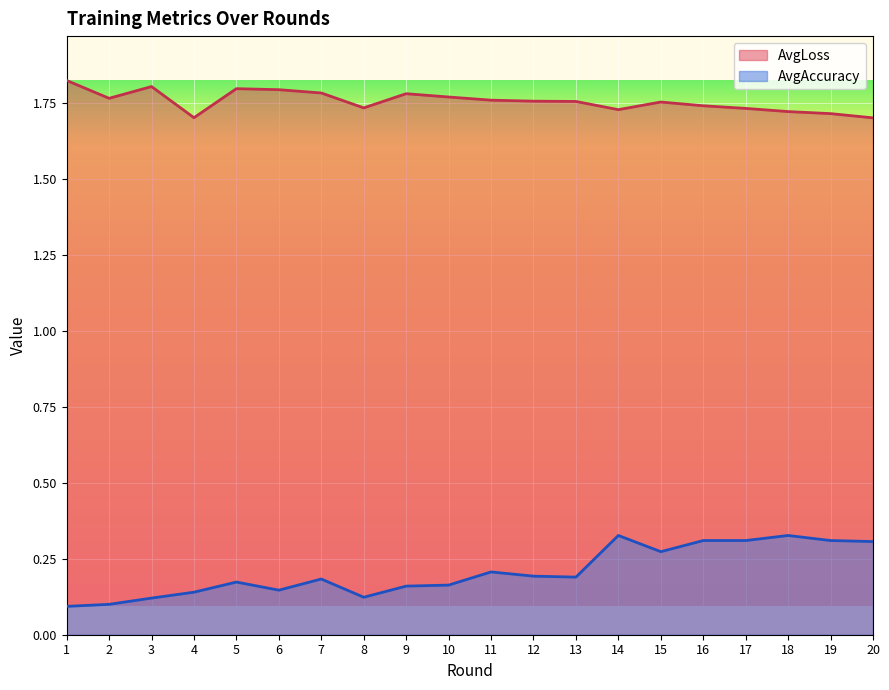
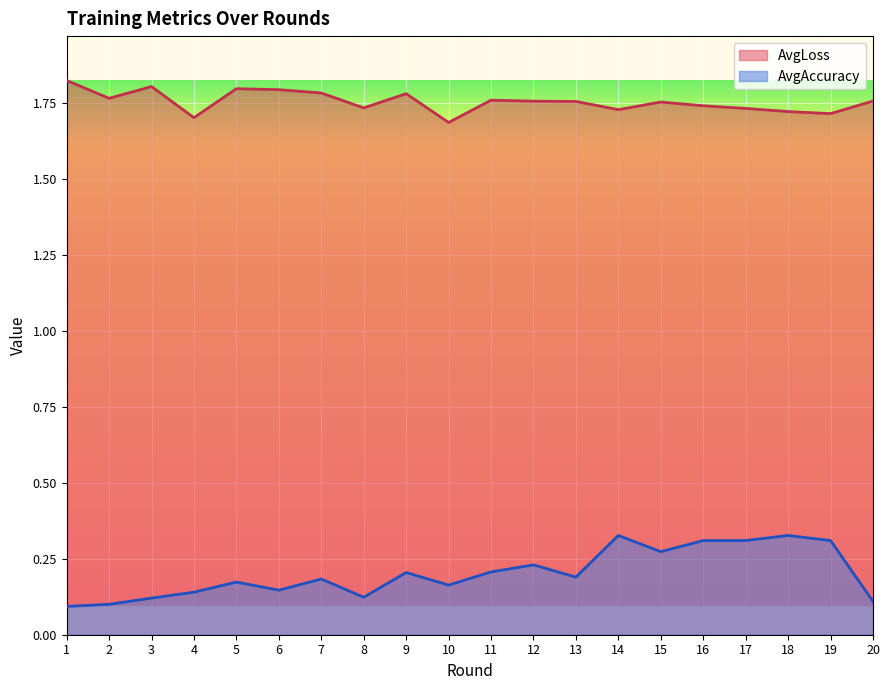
AvgAccuracy, 9: 0.16 -> 0.20
AvgLoss, 10: 1.77 -> 1.69
AvgAccuracy, 12: 0.19 -> 0.23
AvgLoss, 20: 1.70 -> 1.76
AvgAccuracy, 20: 0.31 -> 0.11
